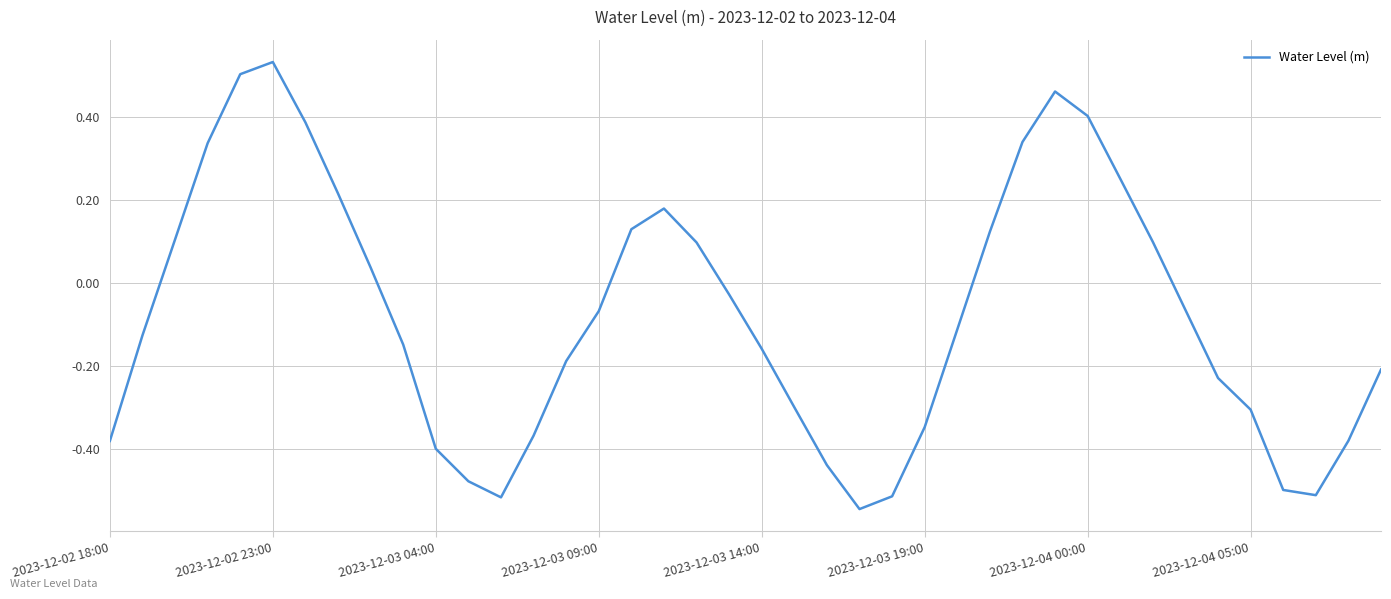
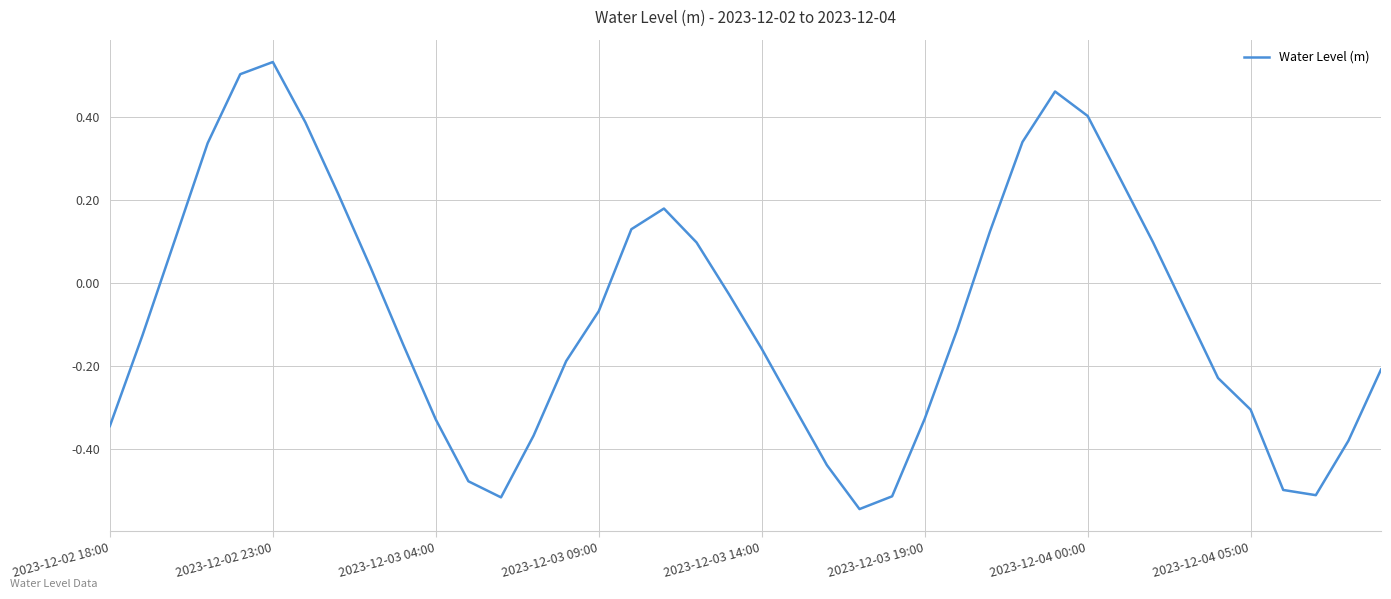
2023-12-02 18:00: -0.38 -> -0.34
2023-12-03 04:00: -0.40 -> -0.33
2023-12-03 19:00: -0.35 -> -0.33
